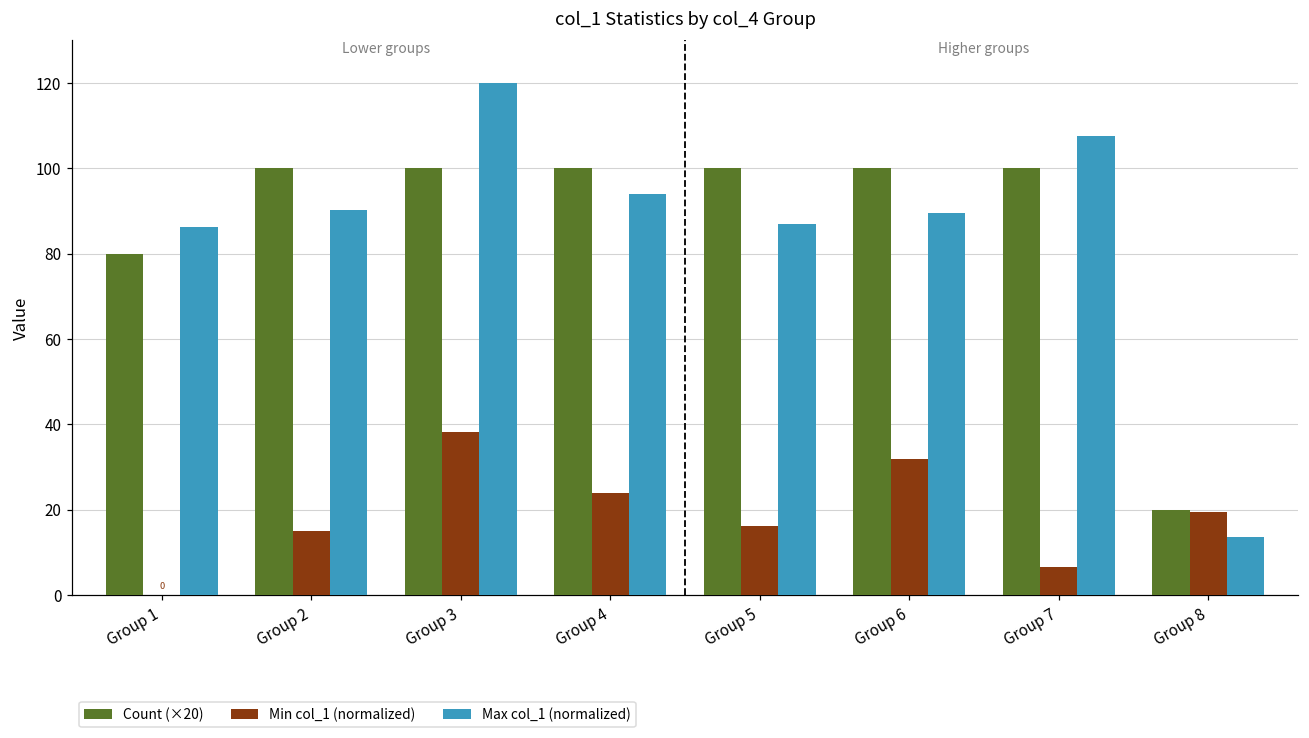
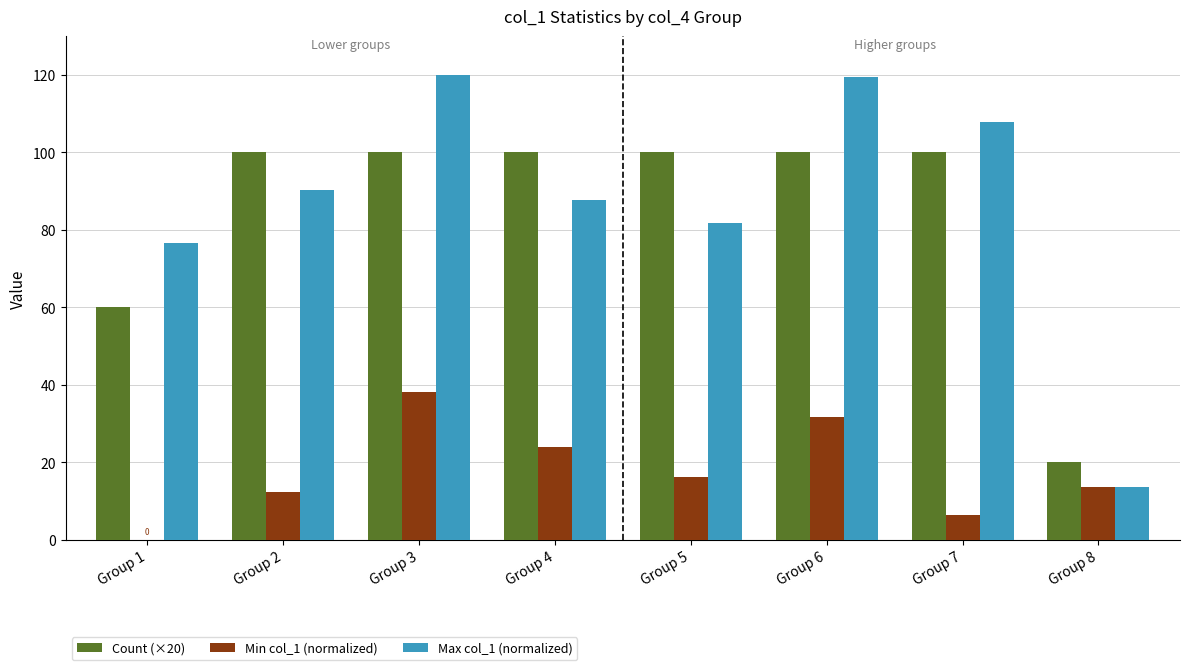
Count (×20), Group 1: 80 -> 60
Max col_1 (normalized), Group 1: 86 -> 77
Min col_1 (normalized), Group 2: 15 -> 12
Max col_1 (normalized), Group 4: 94 -> 88
Max col_1 (normalized), Group 5: 87 -> 82
Max col_1 (normalized), Group 6: 90 -> 119
Min col_1 (normalized), Group 8: 19 -> 14
